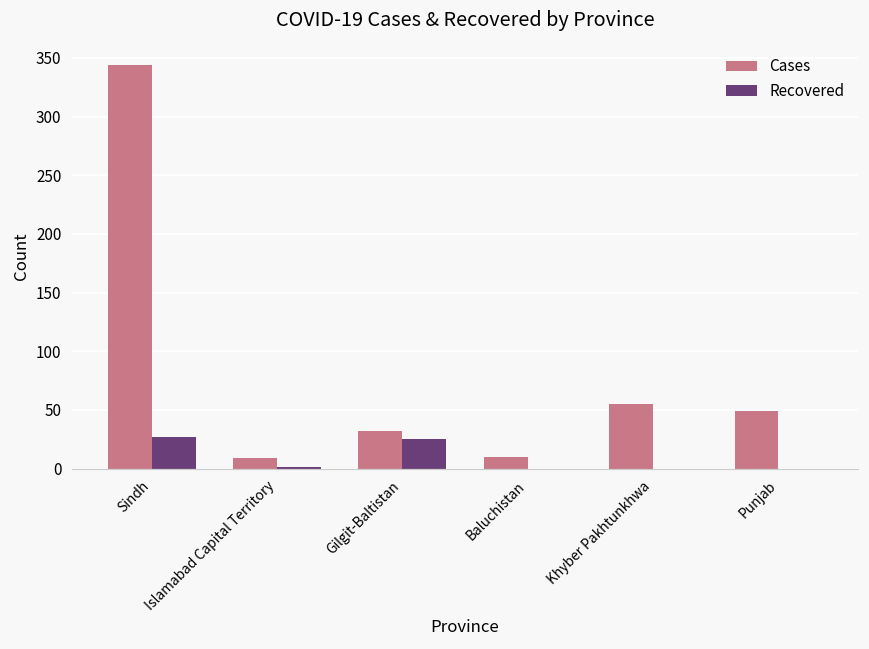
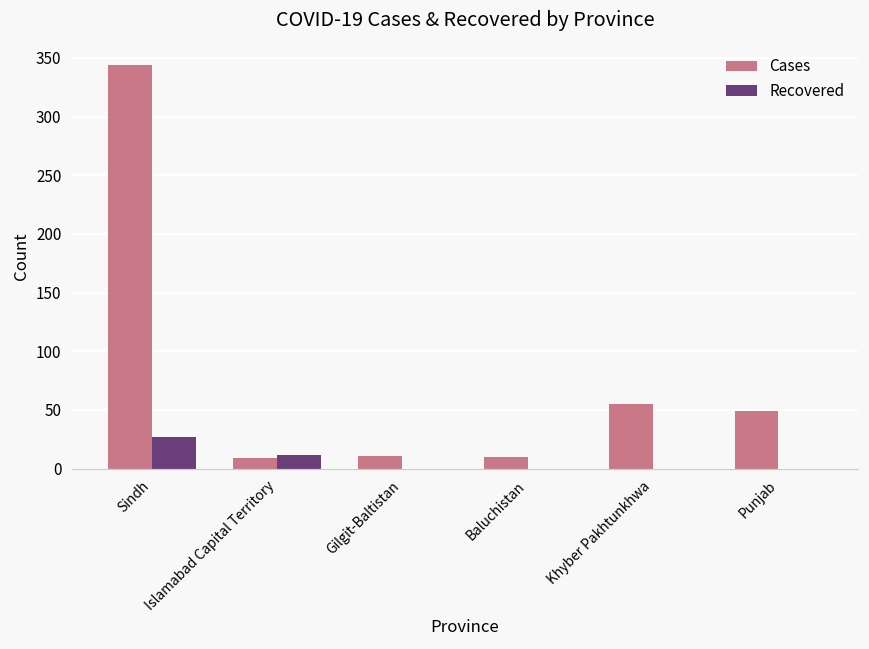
Recovered, Islamabad Capital Territory: 1 -> 12
Cases, Gilgit-Baltistan: 32 -> 11
Recovered, Gilgit-Baltistan: 25 -> 0
